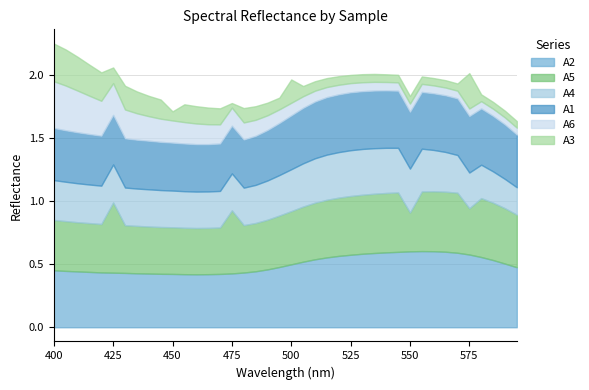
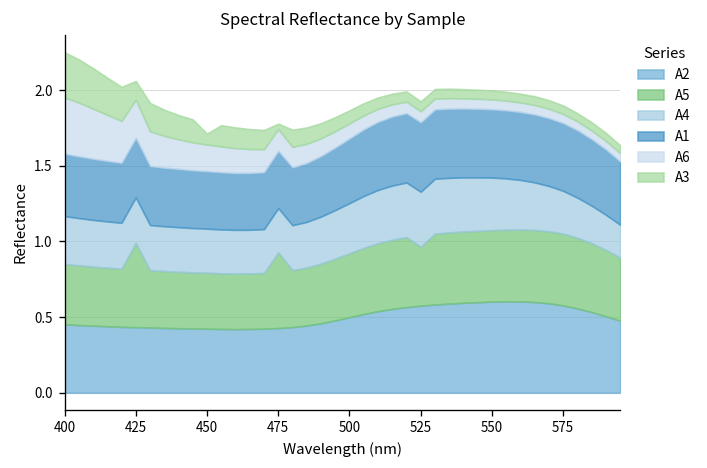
A3, 500: 0.19 -> 0.09
A5, 525: 0.47 -> 0.39
A5, 550: 0.31 -> 0.47
A5, 575: 0.37 -> 0.47
A3, 575: 0.28 -> 0.06
